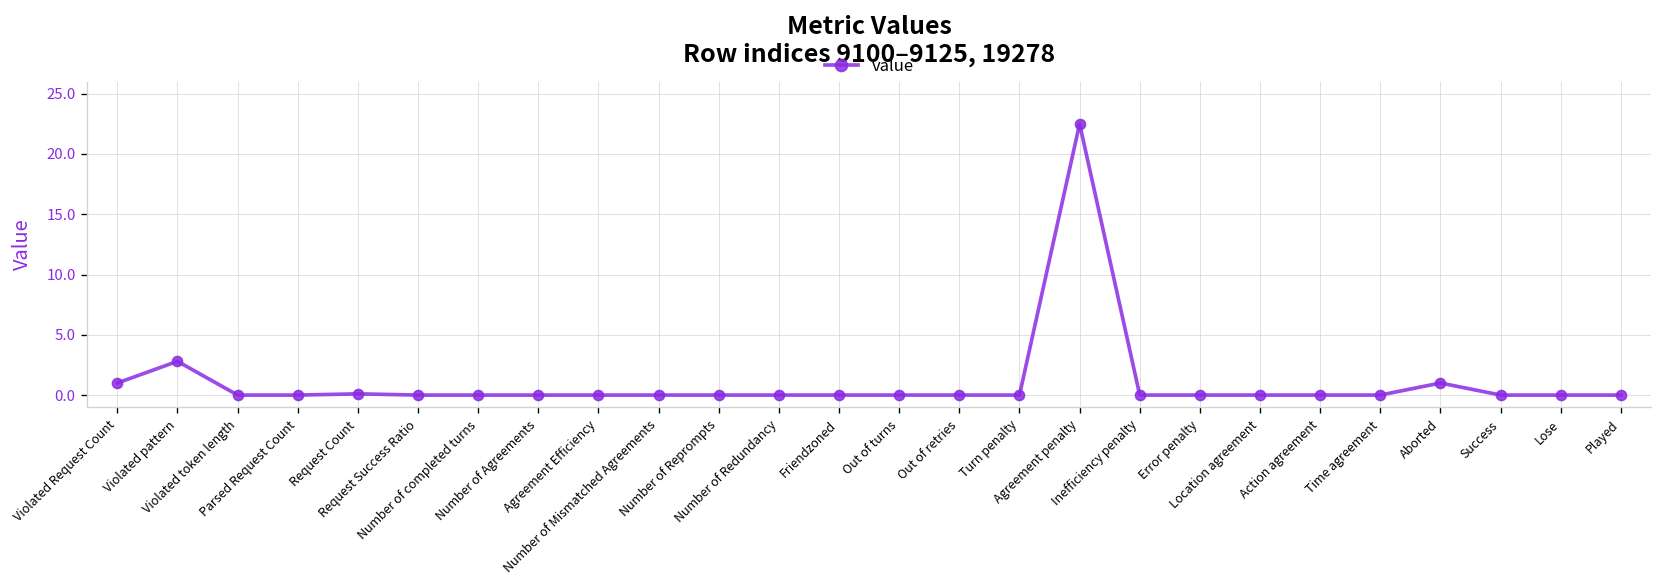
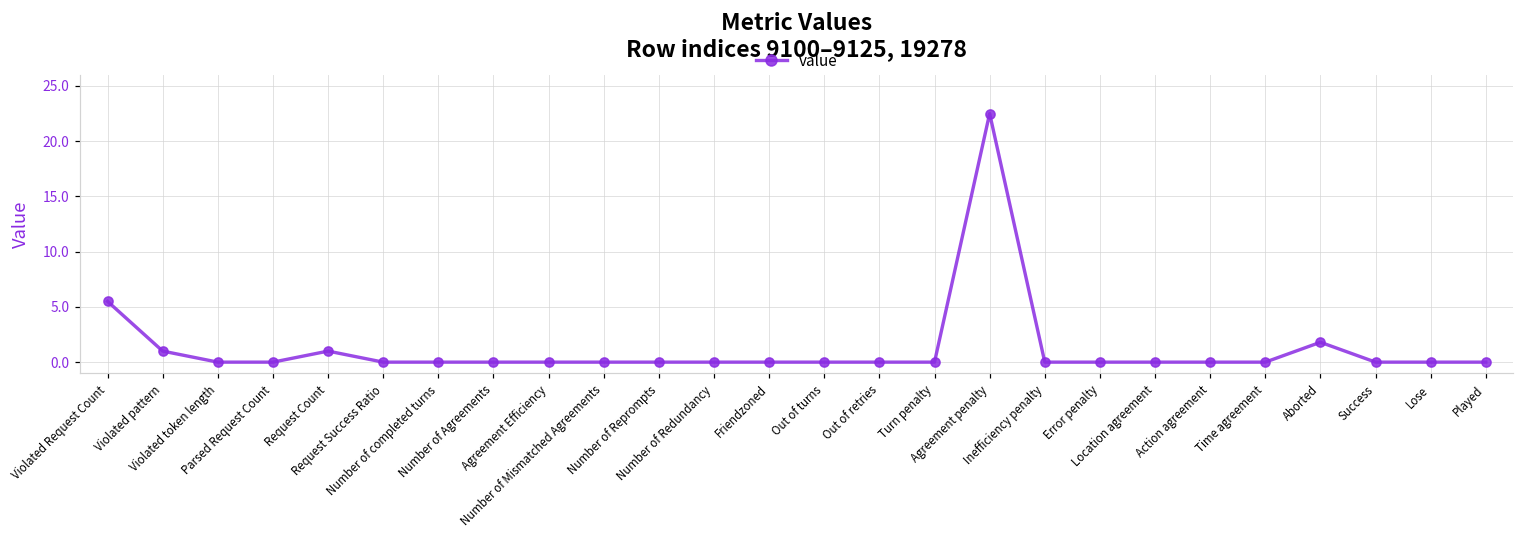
Violated Request Count: 1.0 -> 5.5
Violated pattern: 2.8 -> 1.0
Request Count: 0.1 -> 1.0
Aborted: 1.0 -> 1.8
